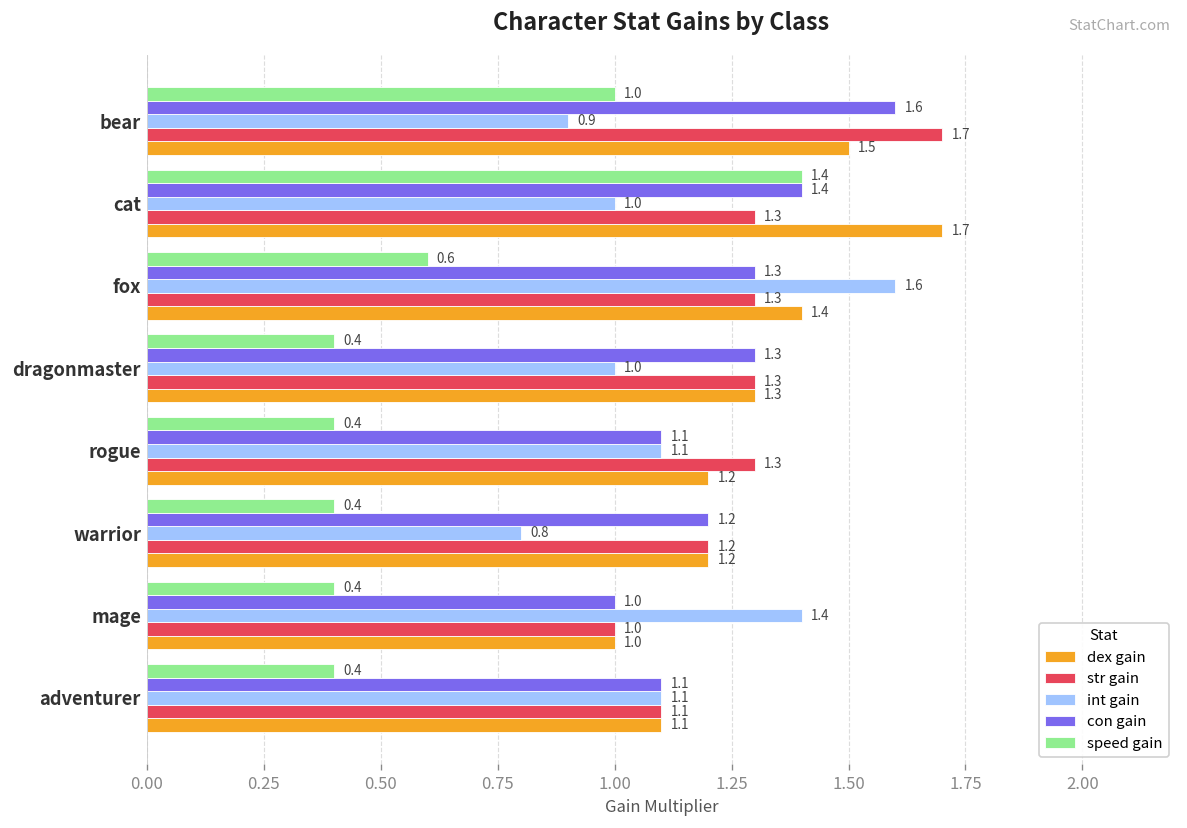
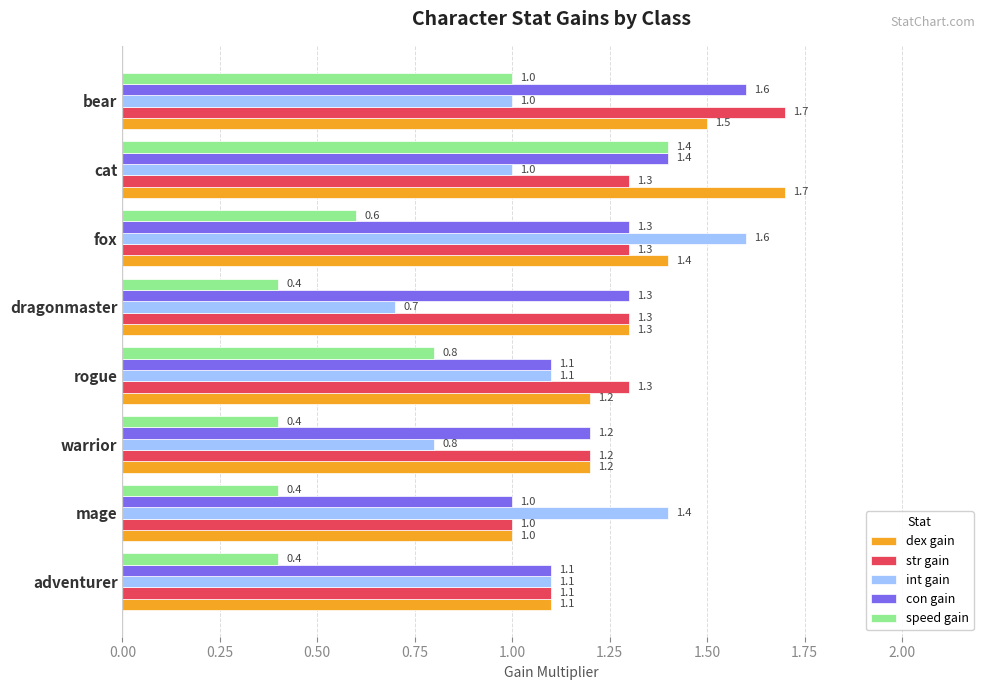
int gain, bear: 0.9 -> 1.0
int gain, dragonmaster: 1.0 -> 0.7
speed gain, rogue: 0.4 -> 0.8
